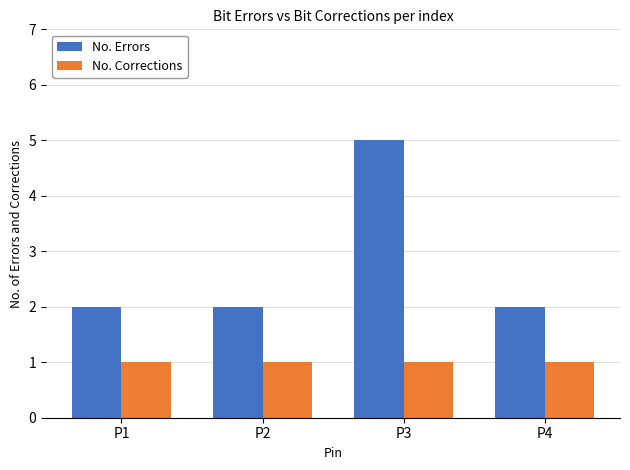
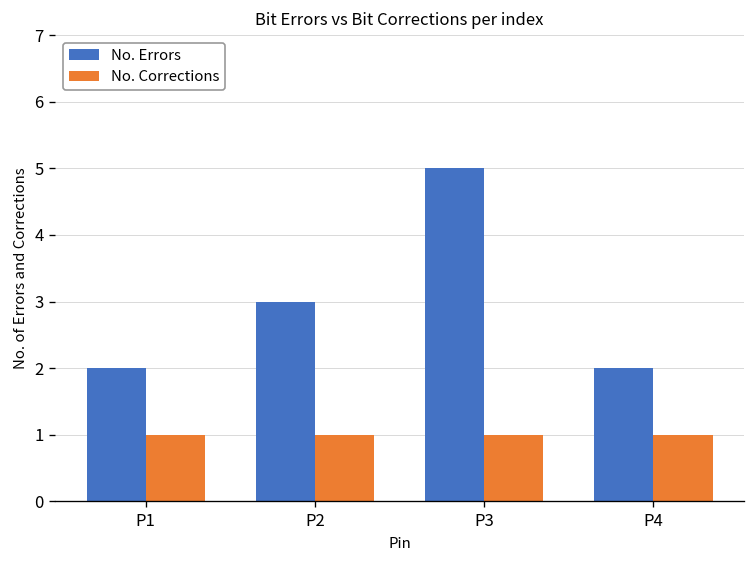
No. Errors, P2: 2 -> 3
